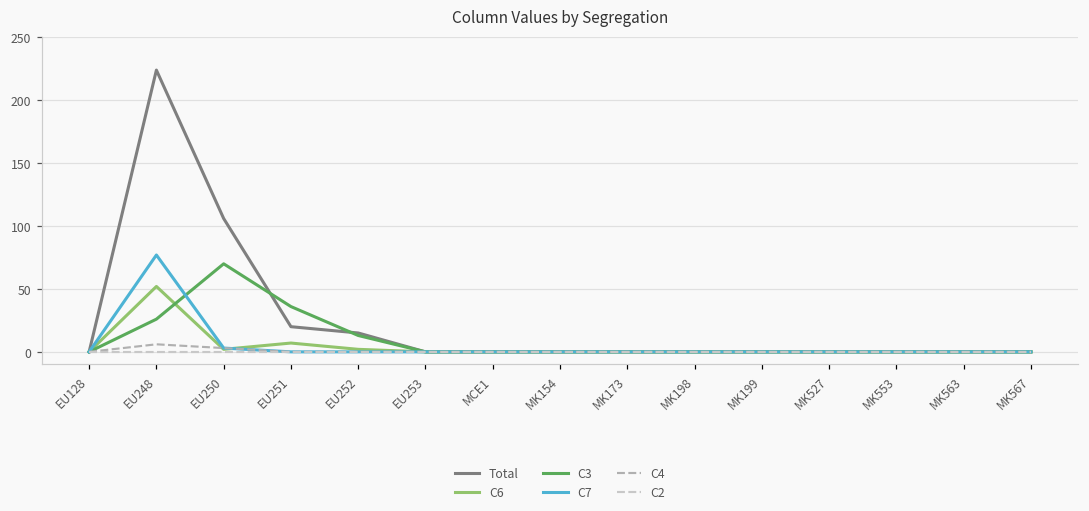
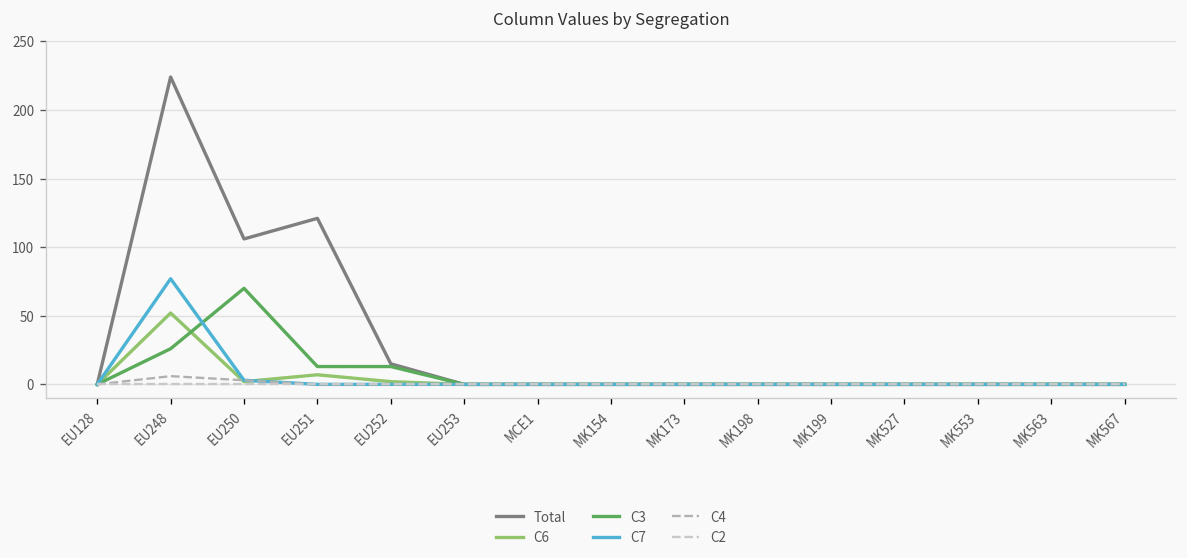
Total, EU251: 20 -> 121
C3, EU251: 36 -> 13
